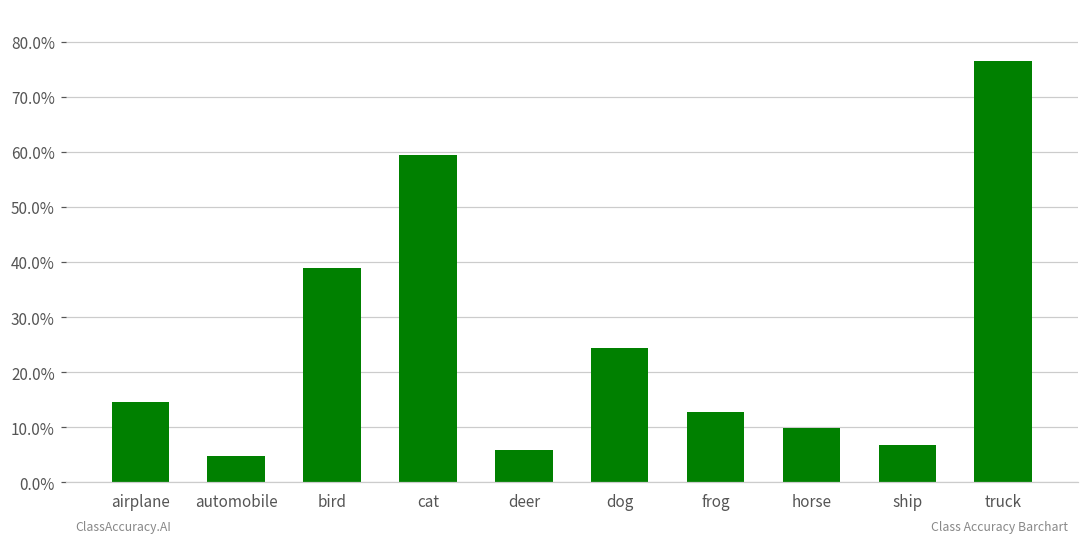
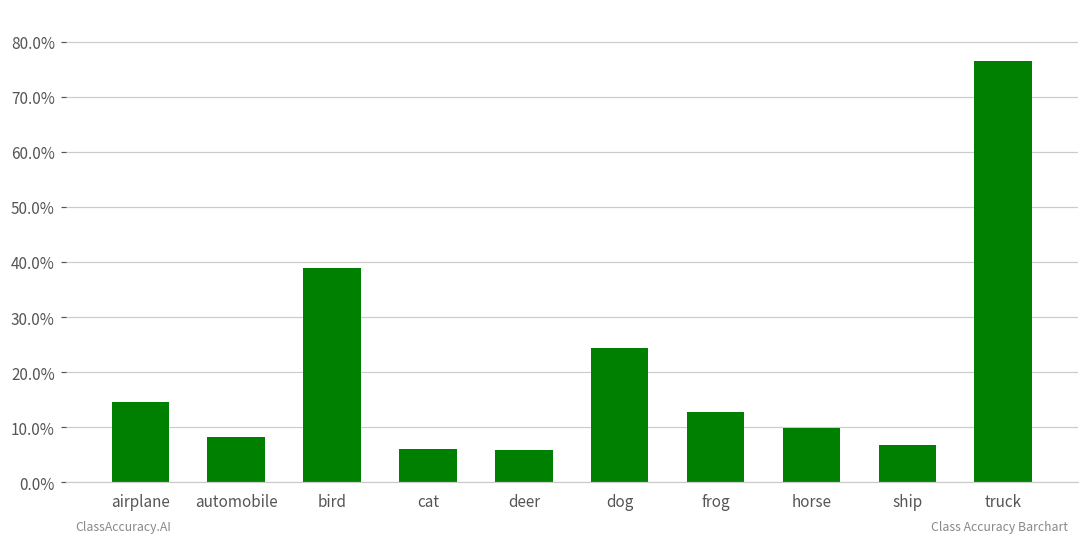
automobile: 5% -> 8%
cat: 59% -> 6%
